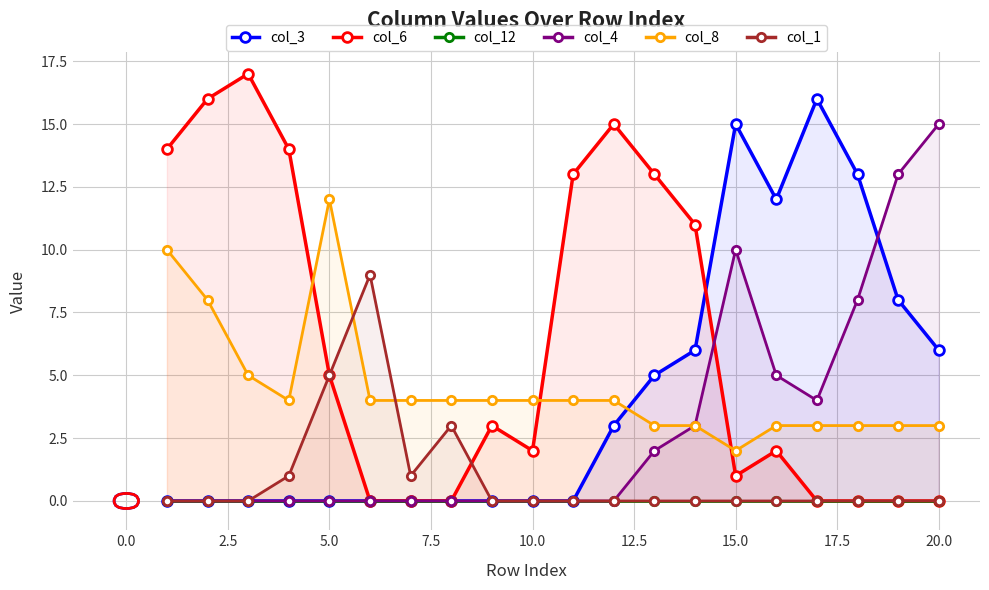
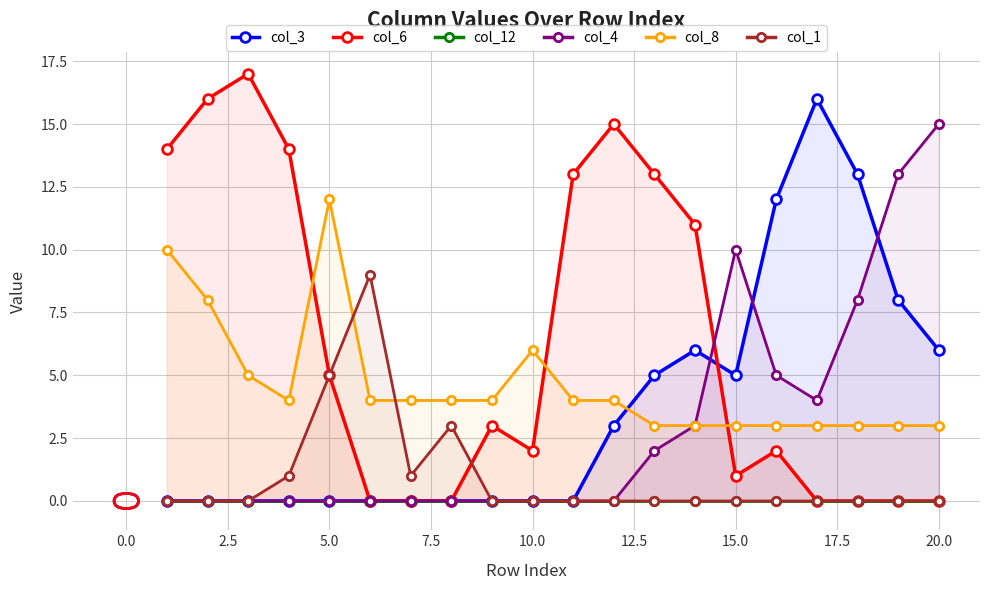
col_8, 10.0: 4 -> 6
col_3, 15.0: 15 -> 5
col_8, 15.0: 2 -> 3
